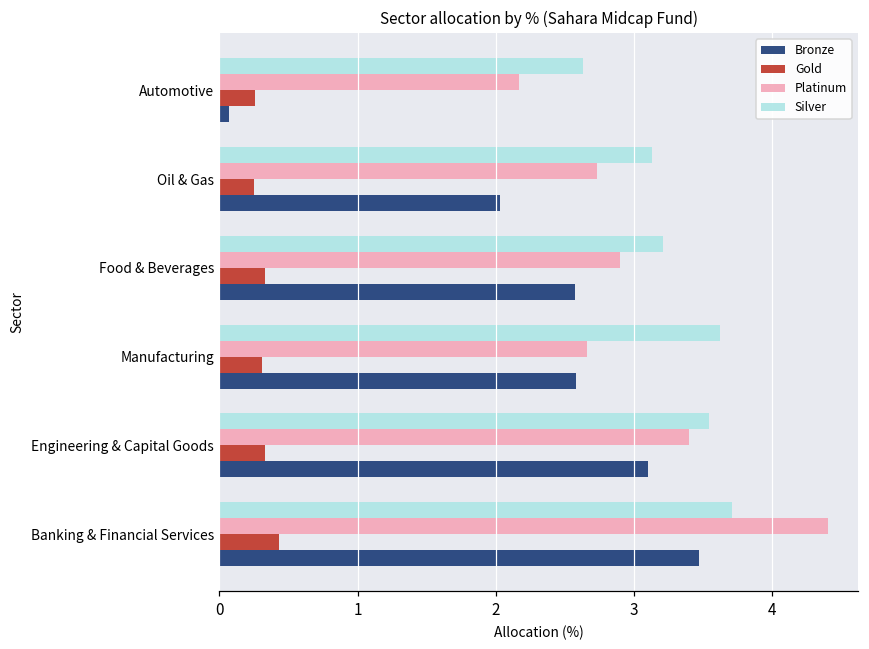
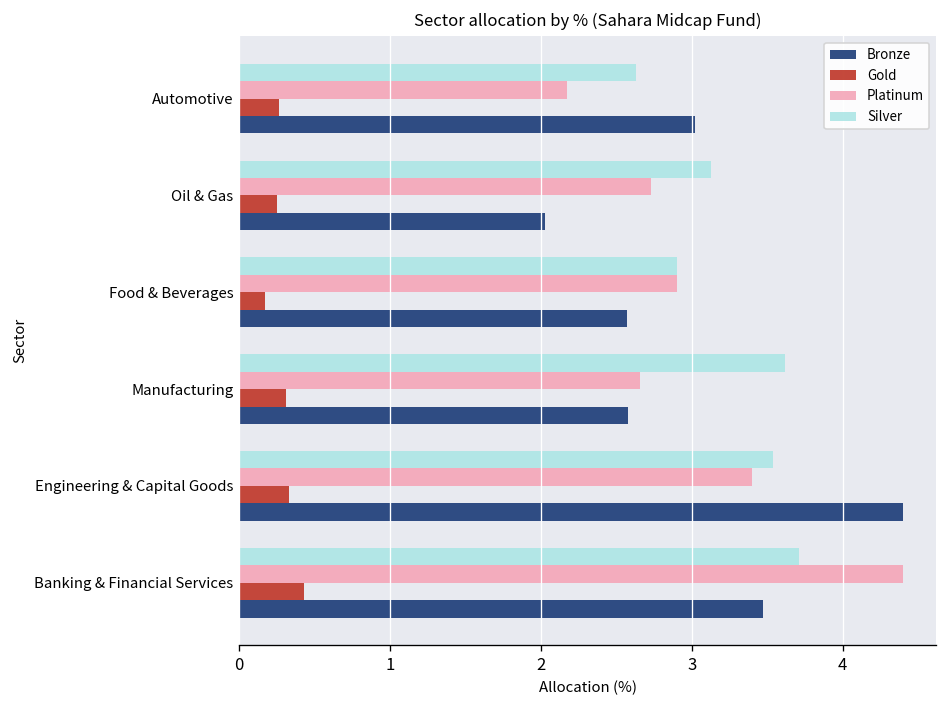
Bronze, Automotive: 0.07 -> 3.02
Silver, Food & Beverages: 3.21 -> 2.90
Gold, Food & Beverages: 0.33 -> 0.17
Bronze, Engineering & Capital Goods: 3.1 -> 4.4
